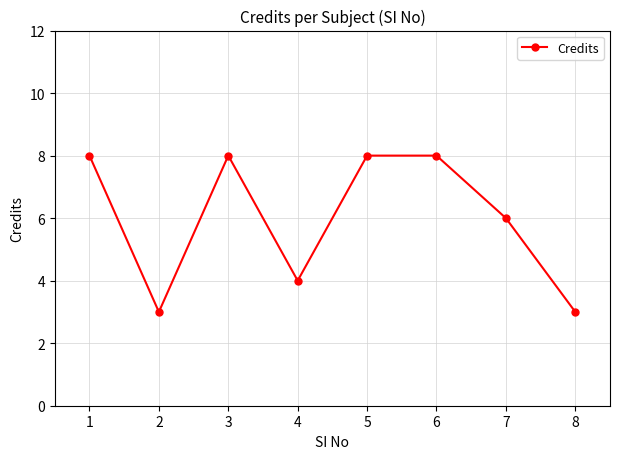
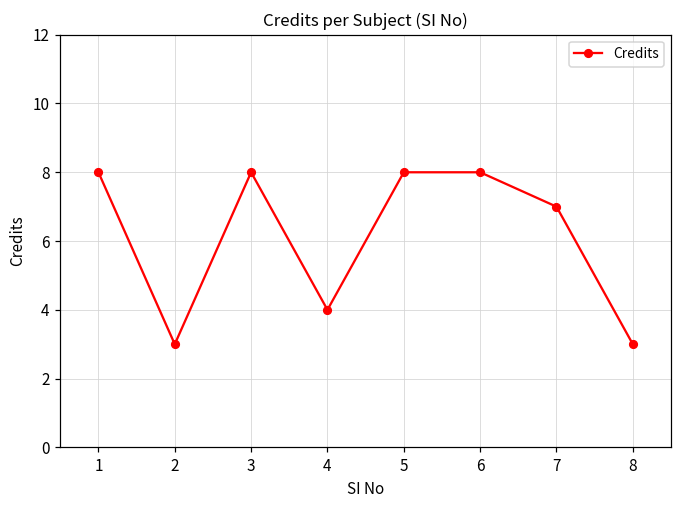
7: 6 -> 7
